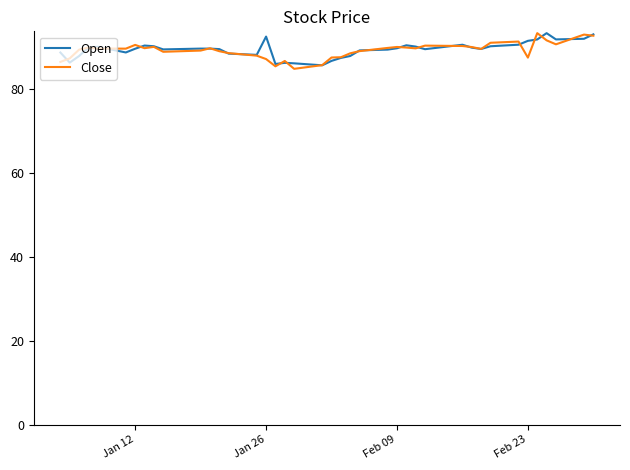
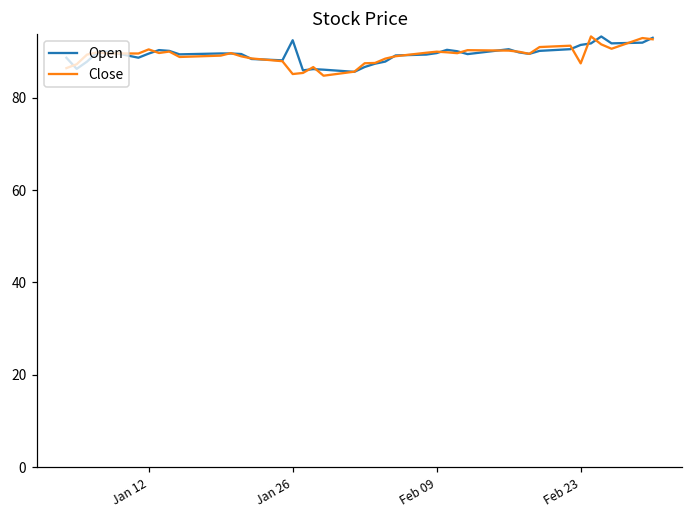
Close, Jan 26: 87 -> 85
